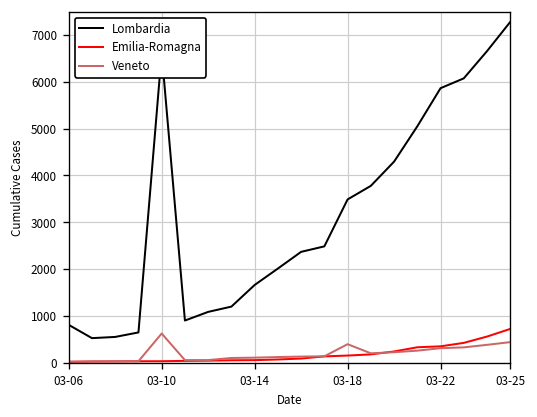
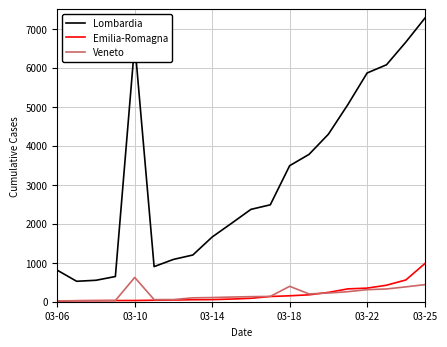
Emilia-Romagna, 03-25: 700 -> 1000
